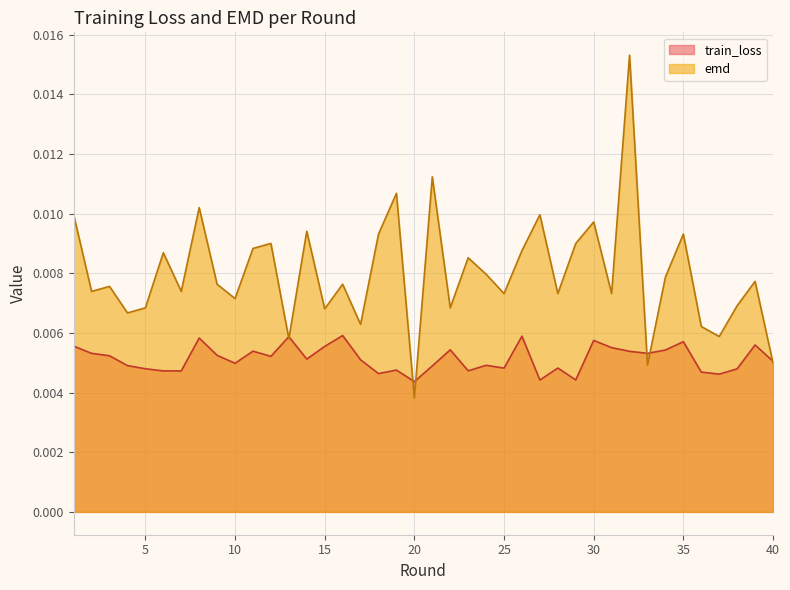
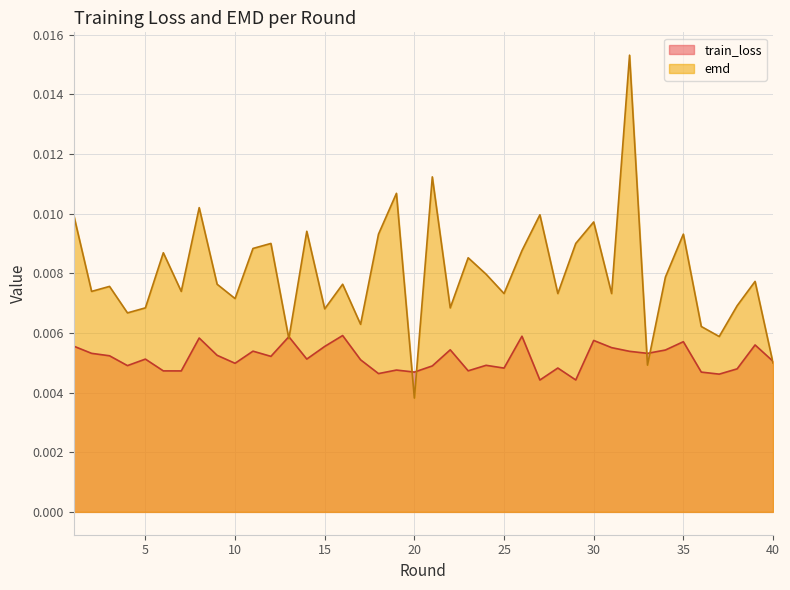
train_loss, 5: 0.0048 -> 0.0051
train_loss, 20: 0.0044 -> 0.0047
